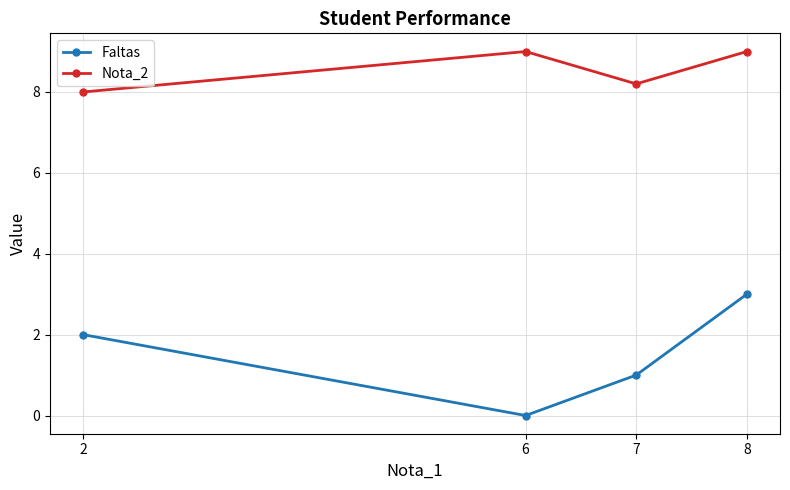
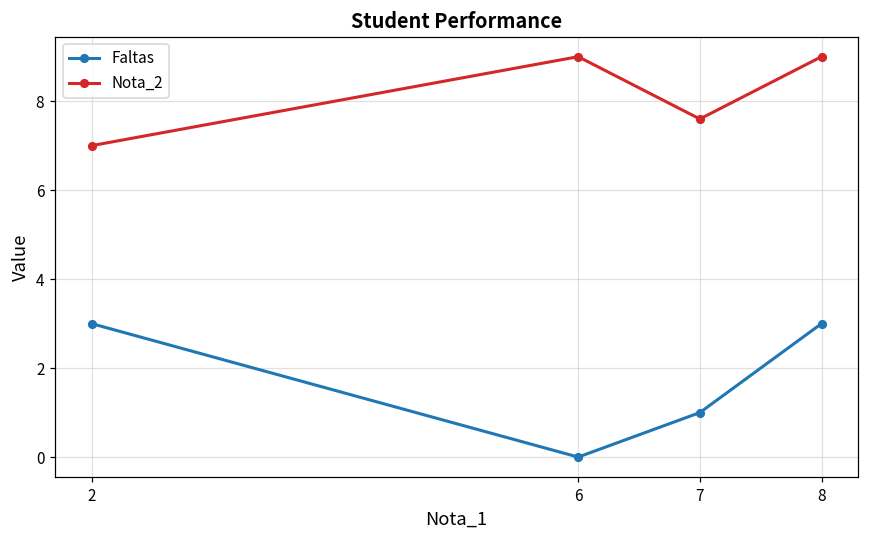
Faltas, 2: 2 -> 3
Nota_2, 2: 8 -> 7
Nota_2, 7: 8.2 -> 7.6
